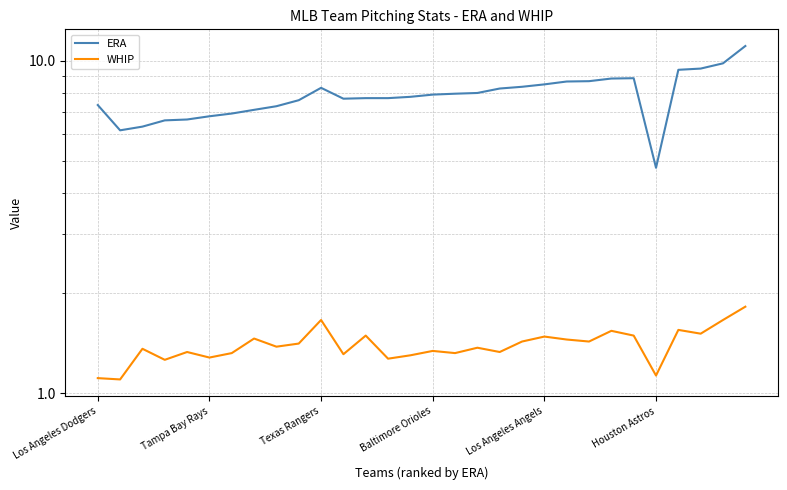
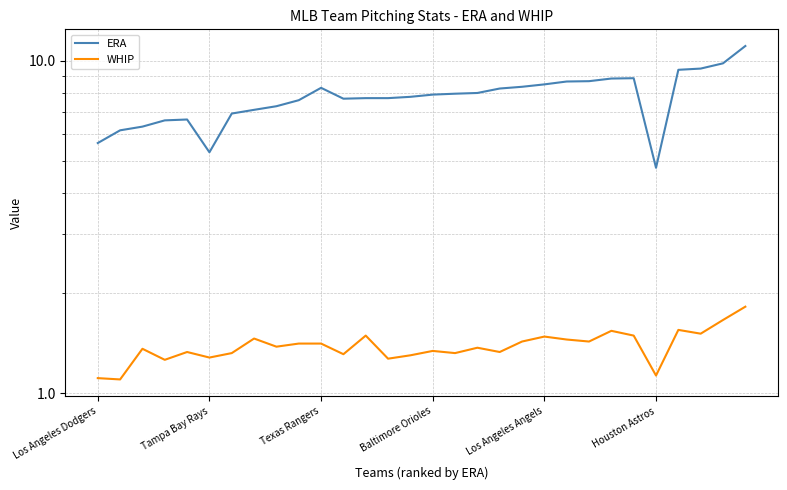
ERA, Los Angeles Dodgers: 7.4 -> 5.7
ERA, Tampa Bay Rays: 6.8 -> 5.3
WHIP, Texas Rangers: 1.7 -> 1.41
